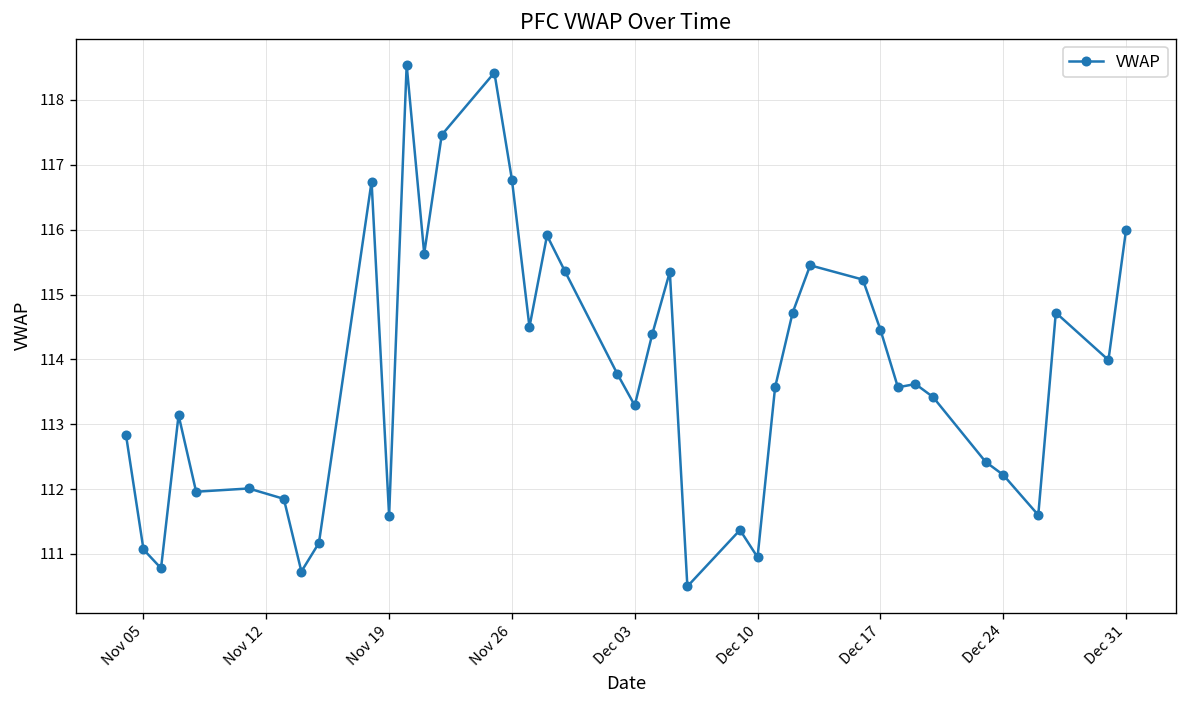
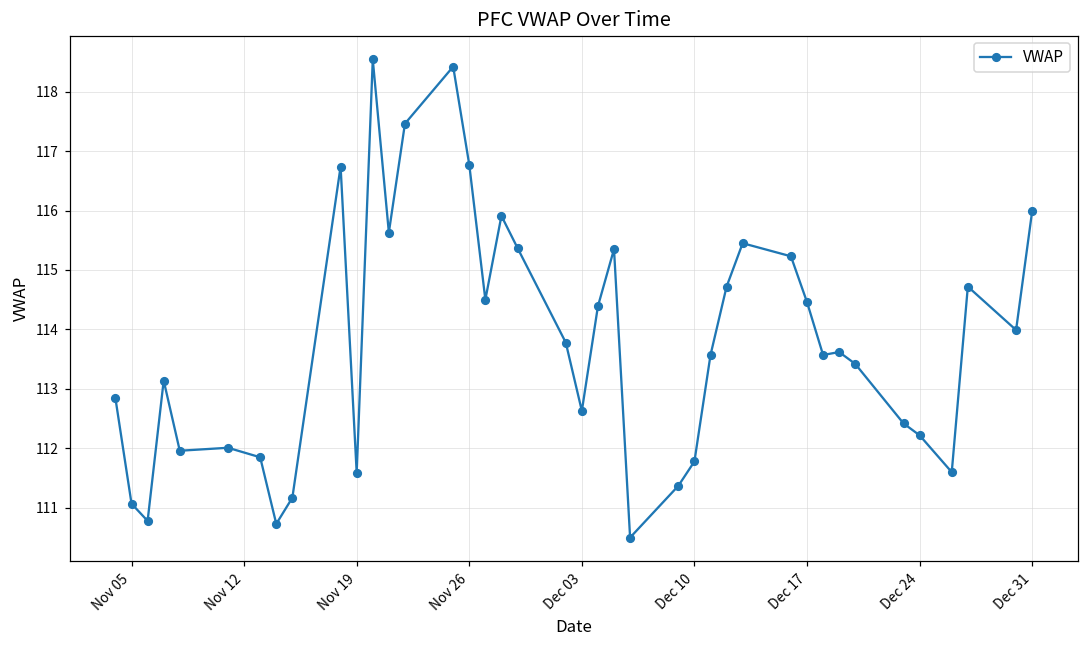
Dec 03: 113.3 -> 112.6
Dec 10: 111.0 -> 111.8
